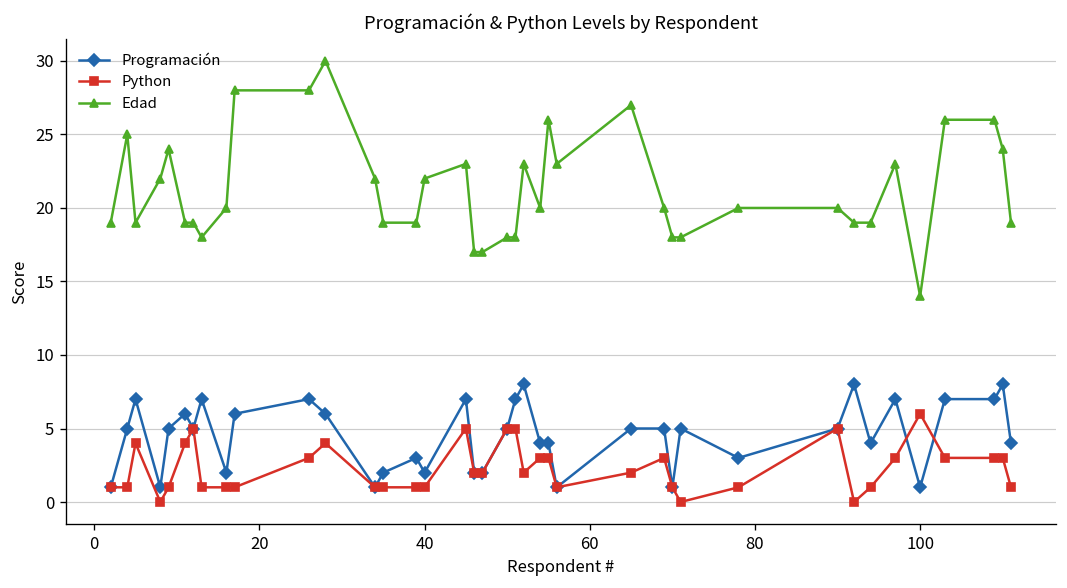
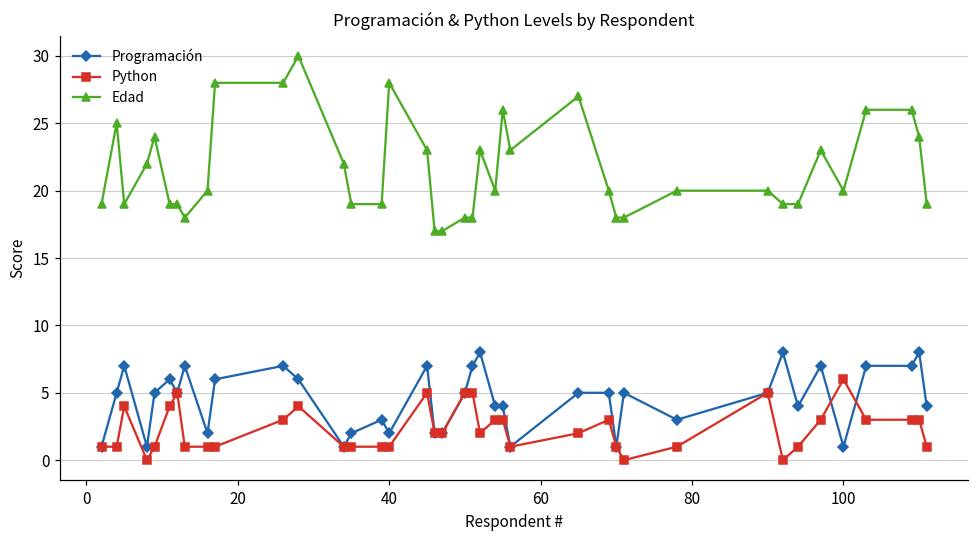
Edad, 40: 22 -> 28
Edad, 100: 14 -> 20
